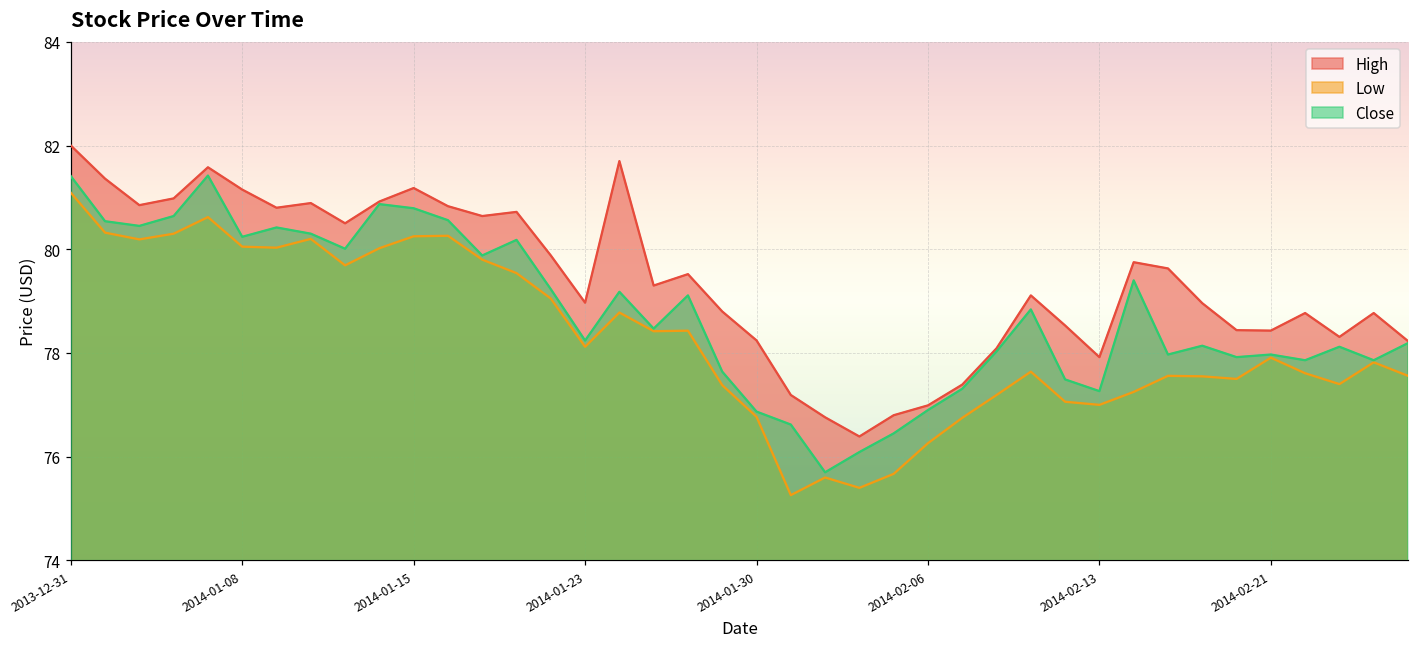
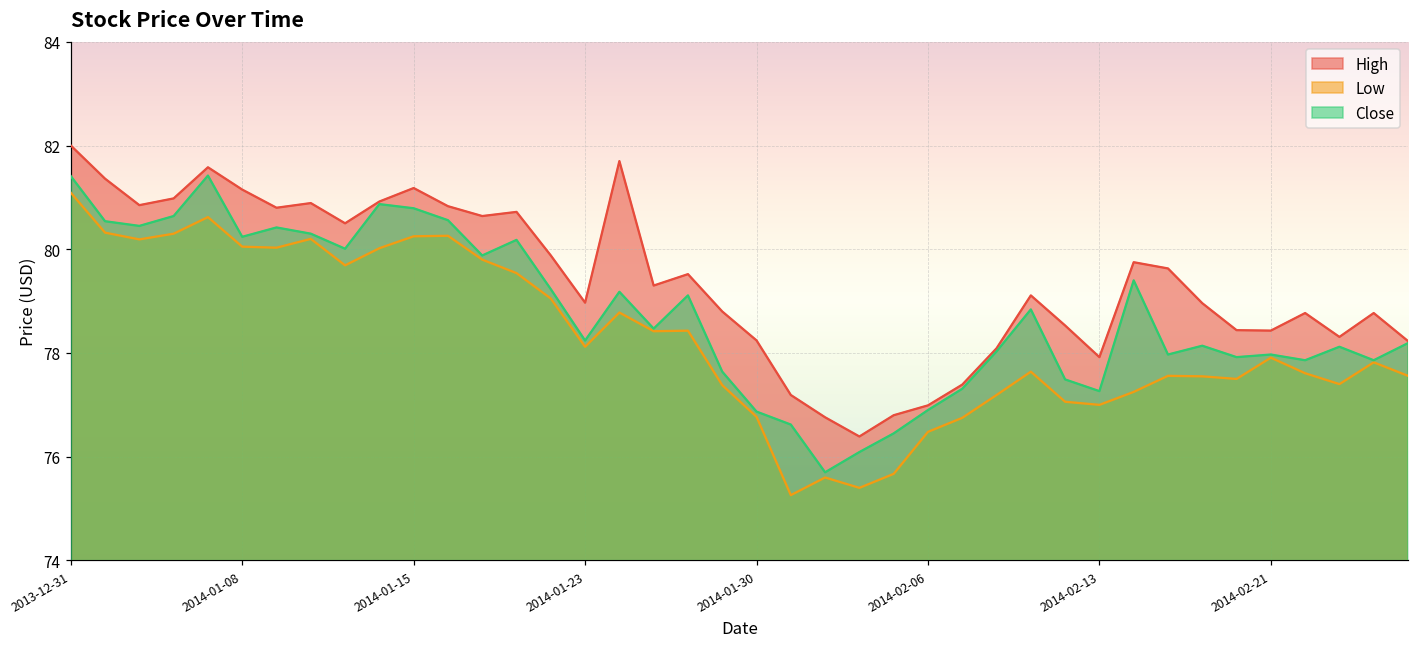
Low, 2014-02-06: 76.3 -> 76.5
